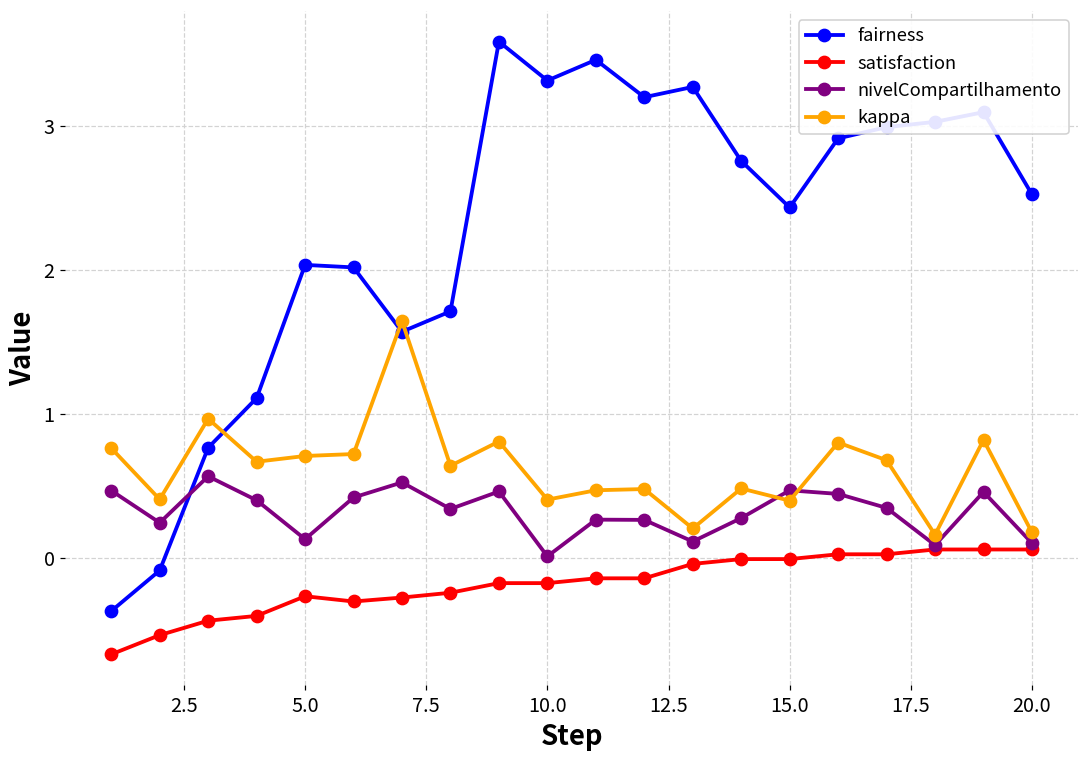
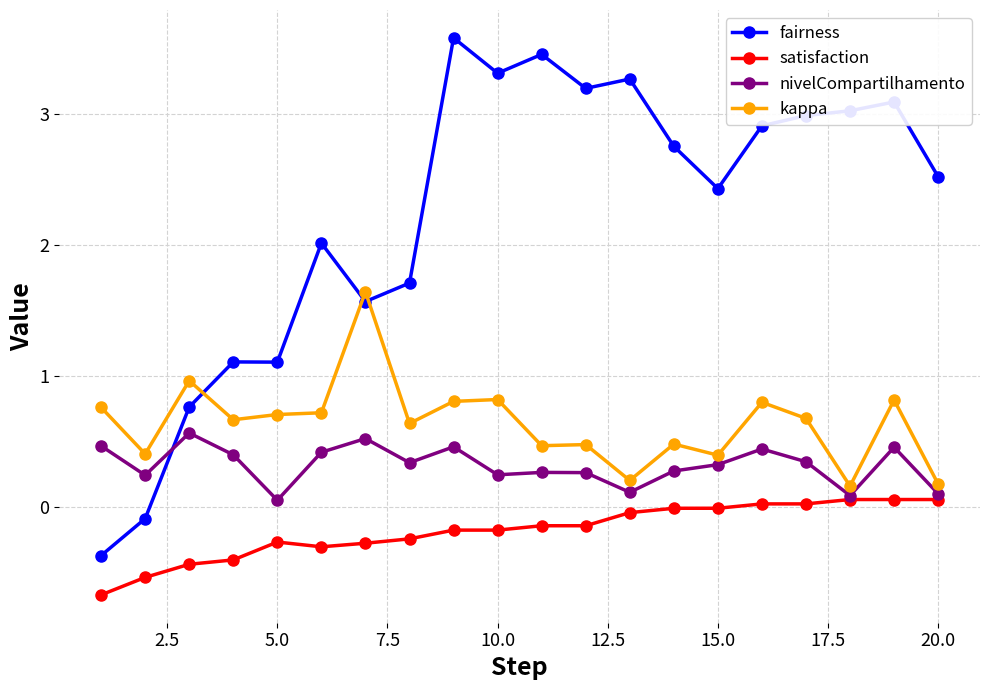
fairness, 5.0: 2.03 -> 1.11
nivelCompartilhamento, 5.0: 0.13 -> 0.06
nivelCompartilhamento, 10.0: 0.01 -> 0.25
kappa, 10.0: 0.41 -> 0.82
nivelCompartilhamento, 15.0: 0.47 -> 0.33
